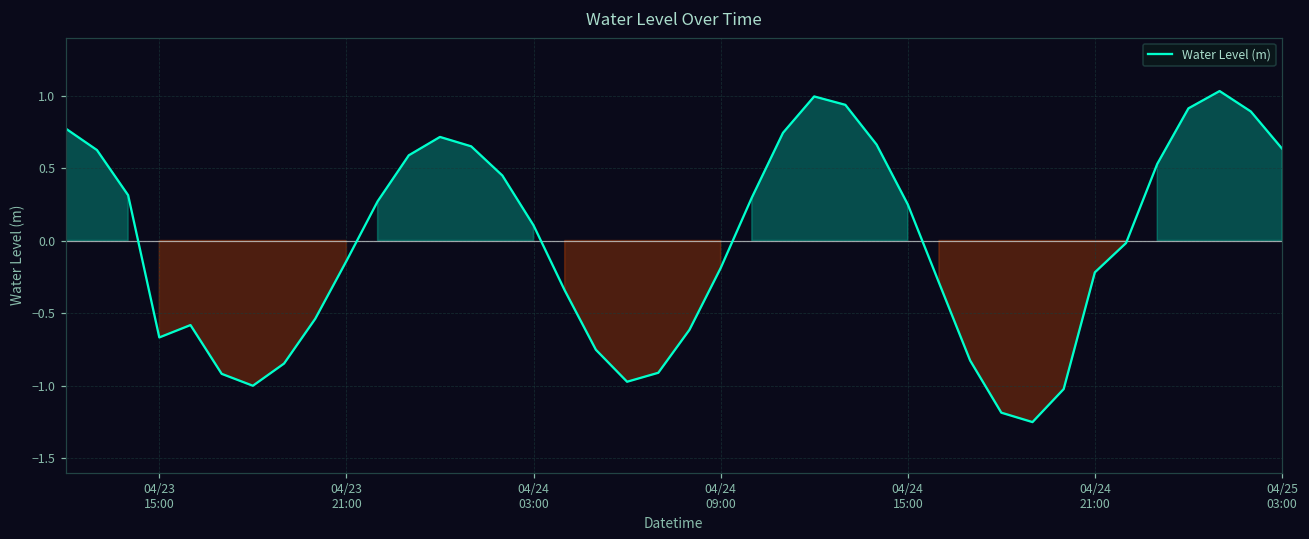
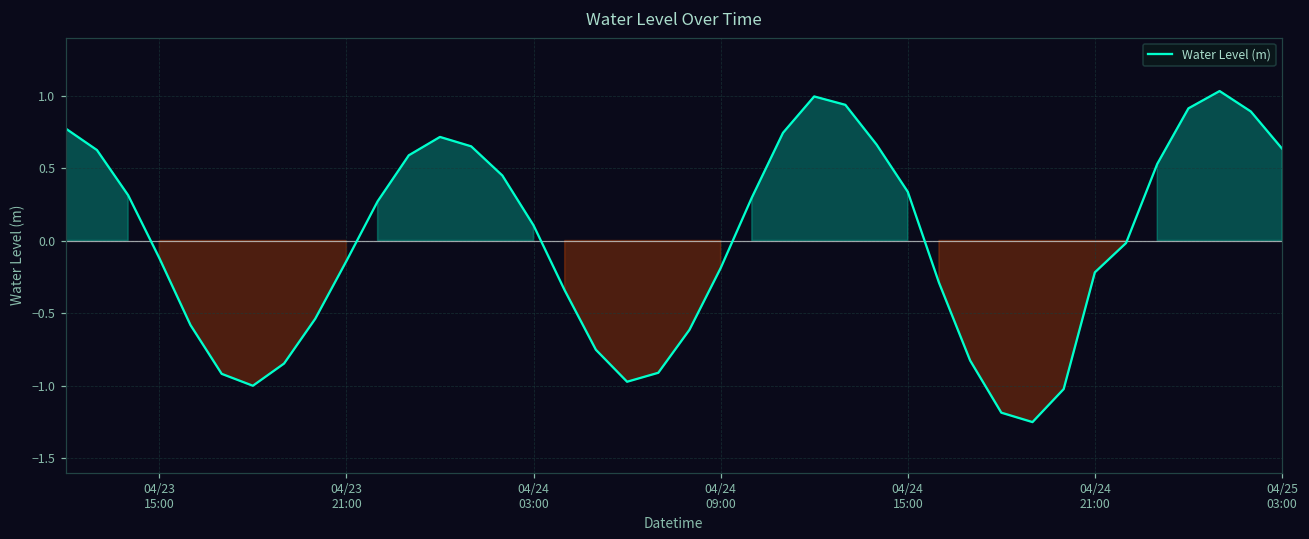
04/23 15:00: -0.67 -> -0.12
04/24 15:00: 0.25 -> 0.34
